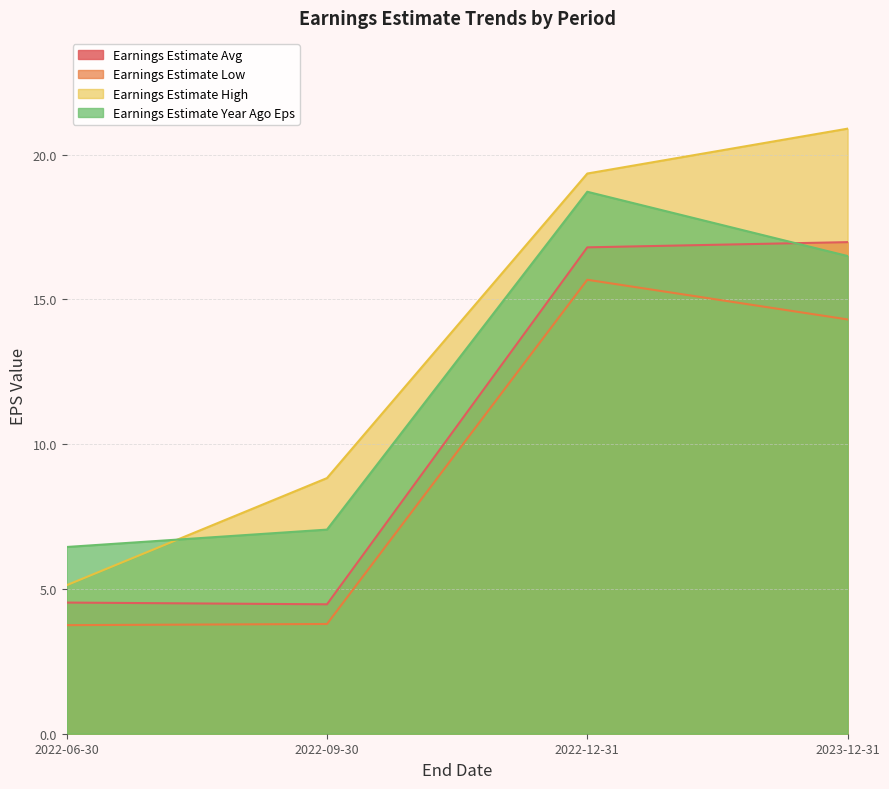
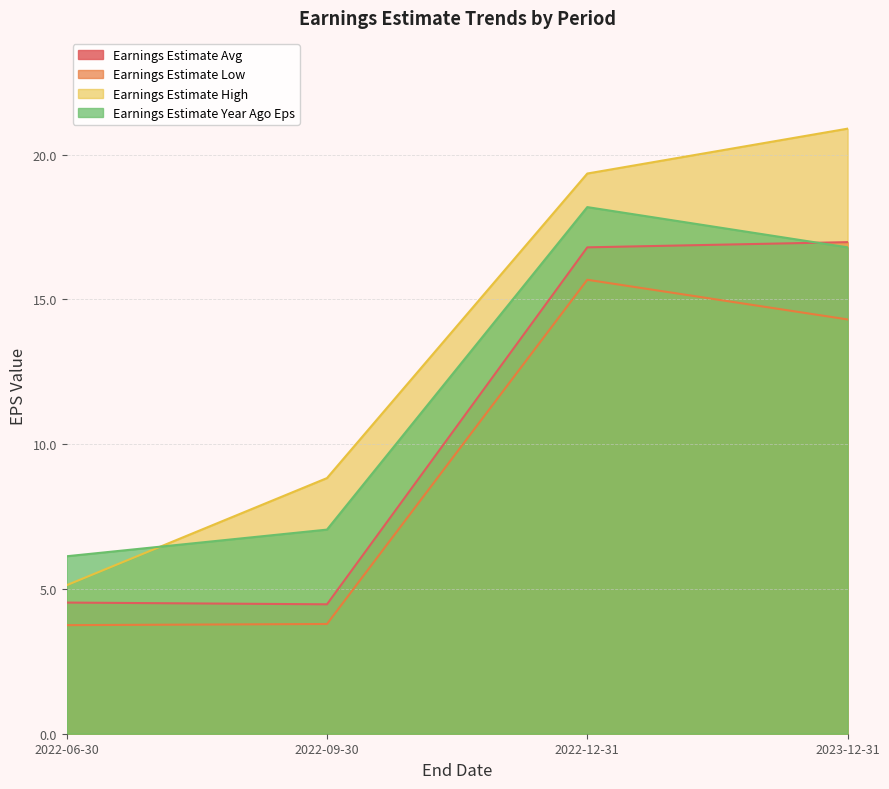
Earnings Estimate Year Ago Eps, 2022-06-30: 6.5 -> 6.1
Earnings Estimate Year Ago Eps, 2022-12-31: 18.7 -> 18.2
Earnings Estimate Year Ago Eps, 2023-12-31: 16.5 -> 16.8
